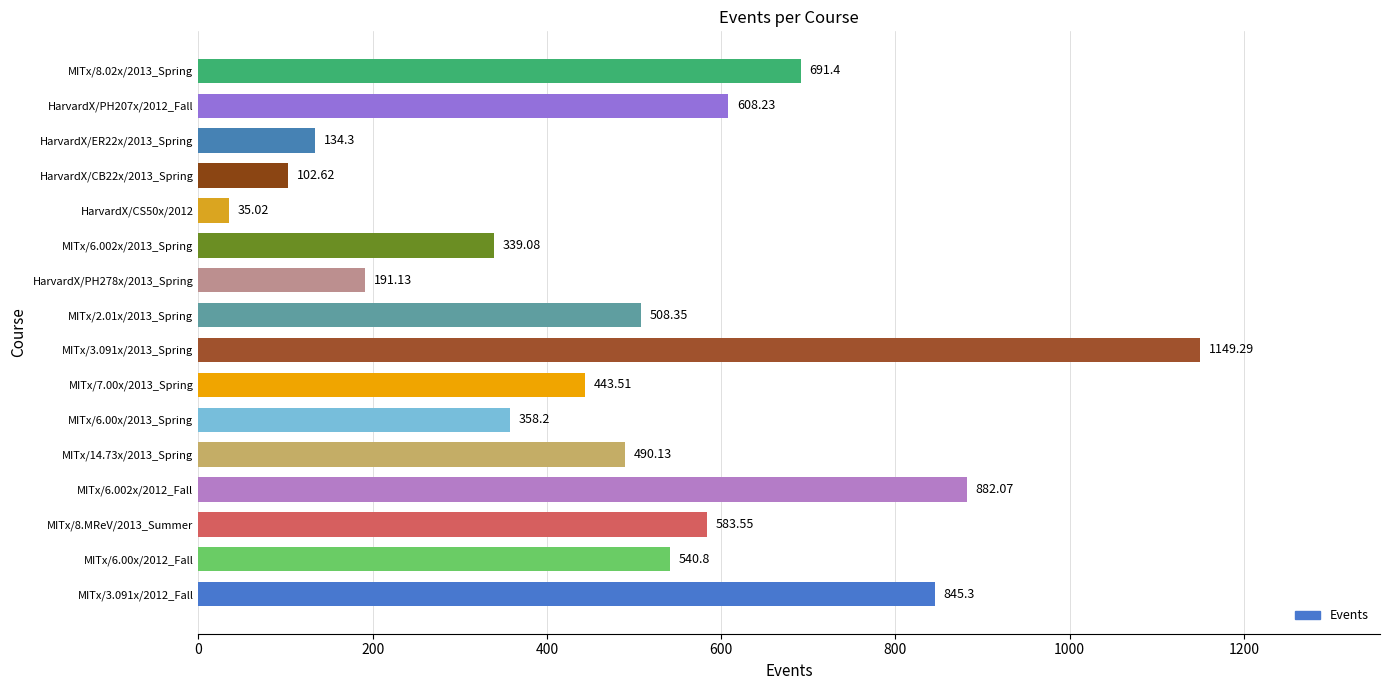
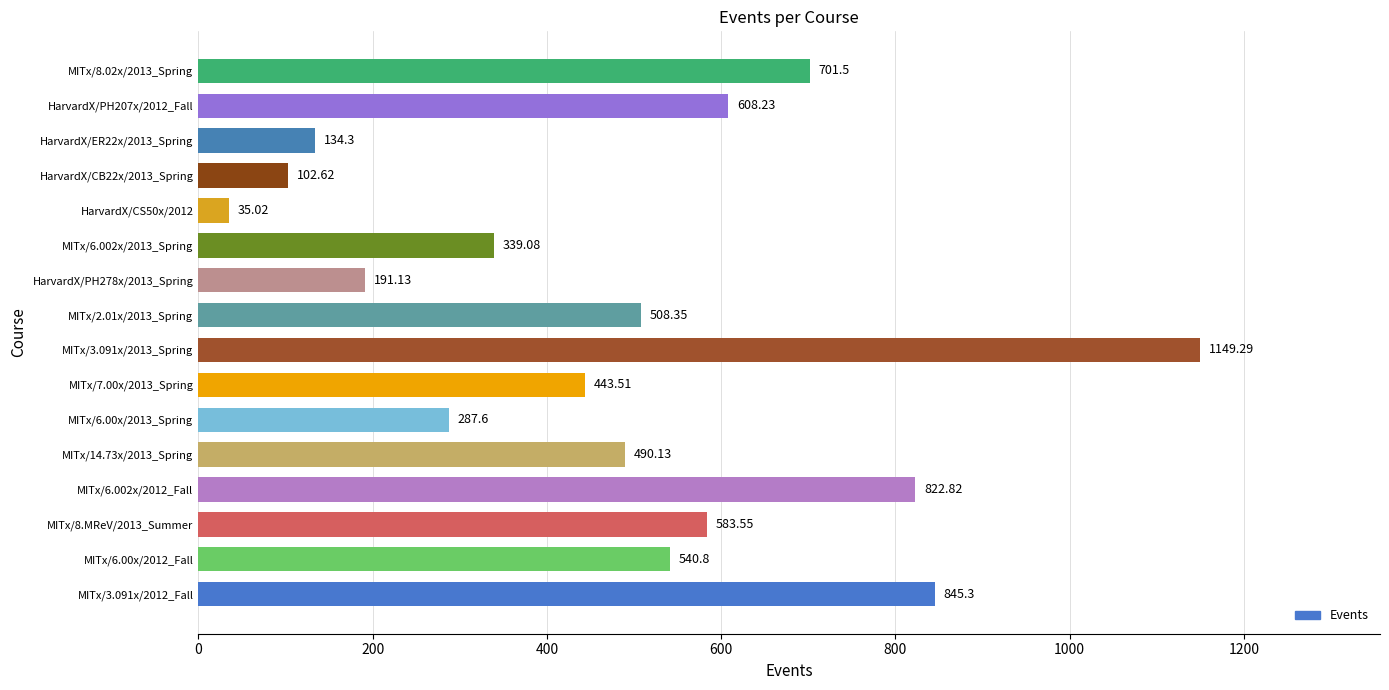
MITx/8.02x/2013_Spring: 691.4 -> 701.5
MITx/6.00x/2013_Spring: 358.2 -> 287.6
MITx/6.002x/2012_Fall: 882.07 -> 822.82
